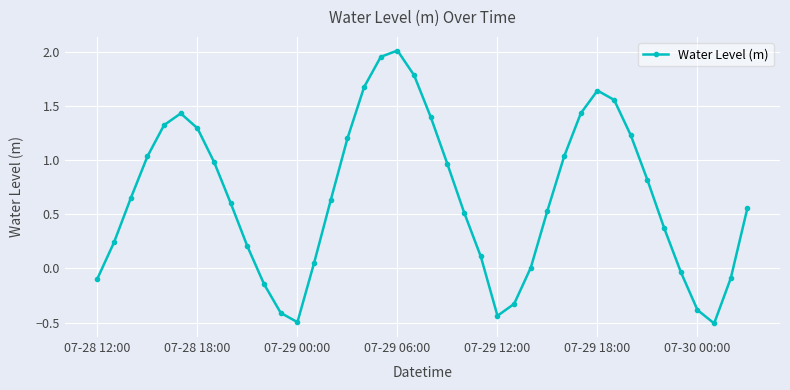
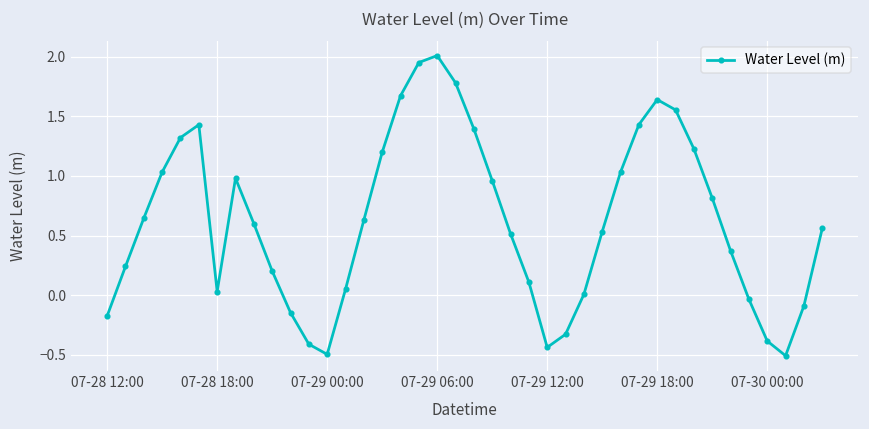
07-28 12:00: -0.10 -> -0.17
07-28 18:00: 1.29 -> 0.03
